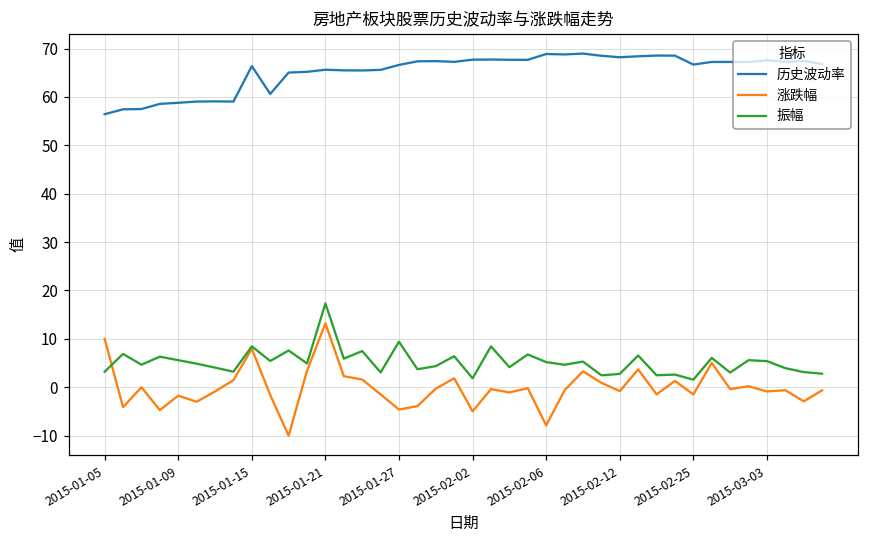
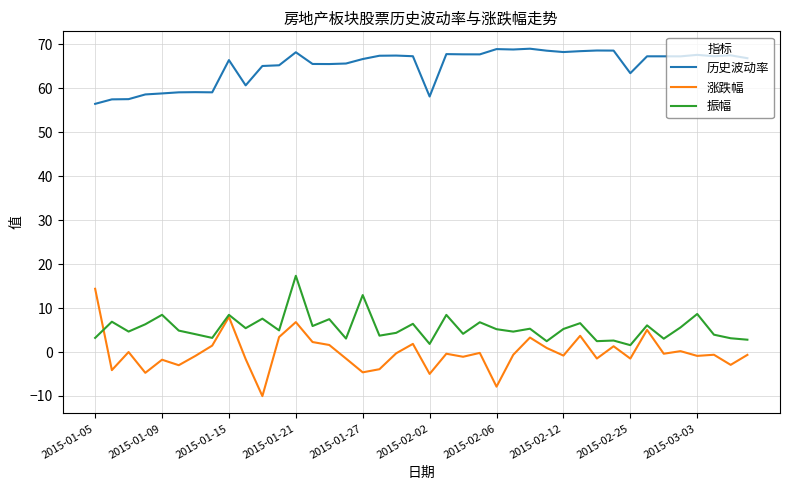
涨跌幅, 2015-01-05: 10 -> 14
振幅, 2015-01-09: 6 -> 8
历史波动率, 2015-01-21: 66 -> 68
涨跌幅, 2015-01-21: 13 -> 7
振幅, 2015-01-27: 9 -> 13
历史波动率, 2015-02-02: 68 -> 58
振幅, 2015-02-12: 3 -> 5
历史波动率, 2015-02-25: 67 -> 63
振幅, 2015-03-03: 5 -> 9
